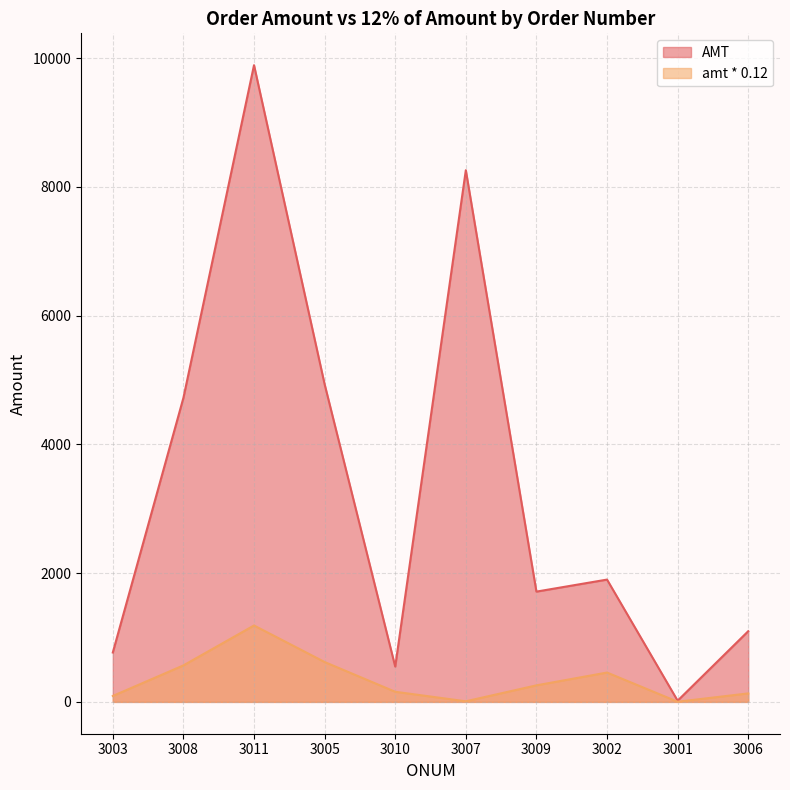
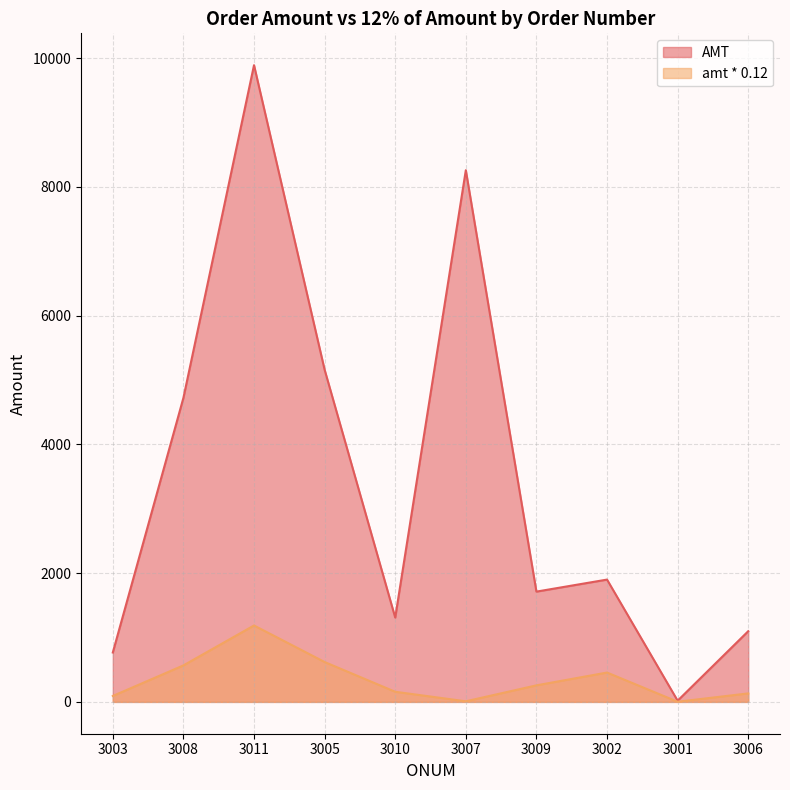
AMT, 3005: 4900 -> 5200
AMT, 3010: 500 -> 1300
